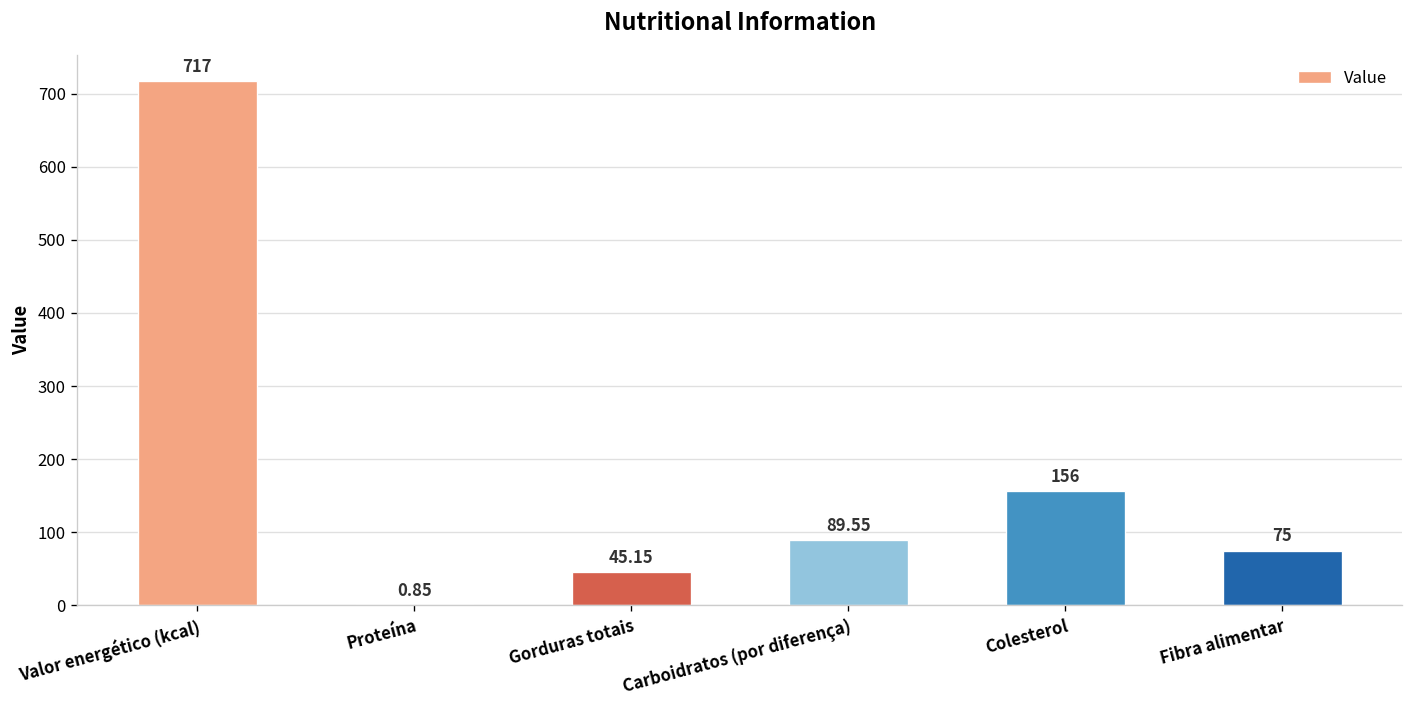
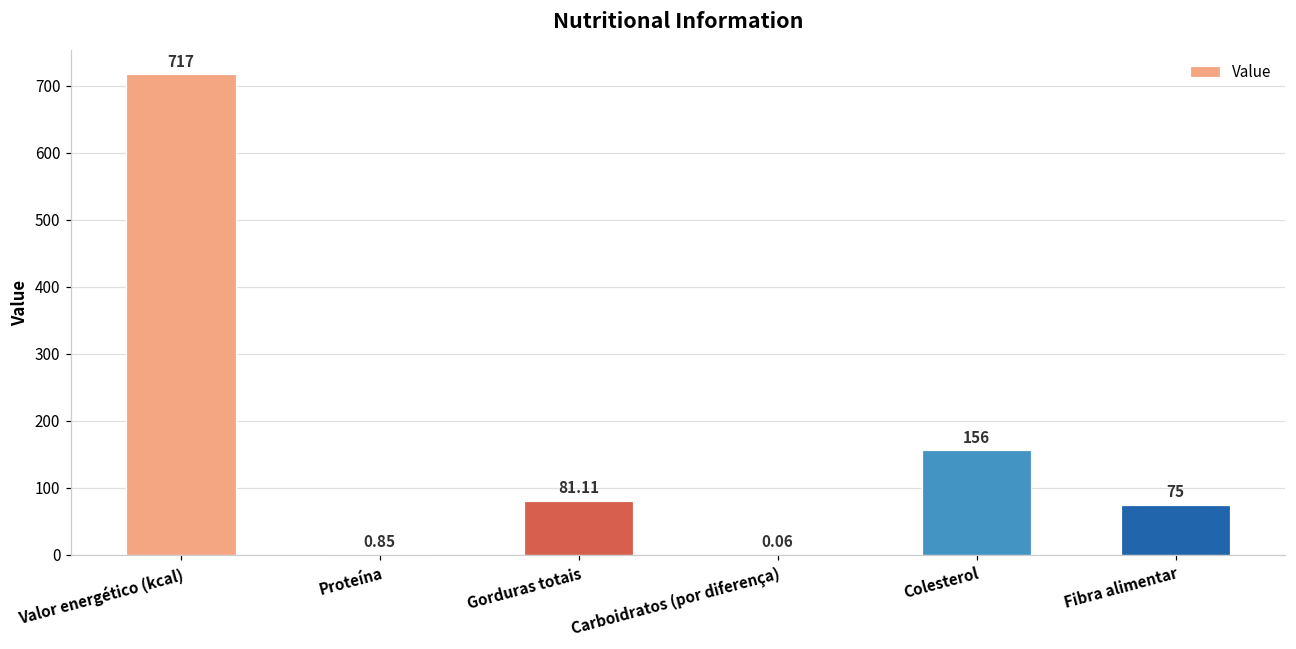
Gorduras totais: 45.15 -> 81.11
Carboidratos (por diferença): 89.55 -> 0.06
